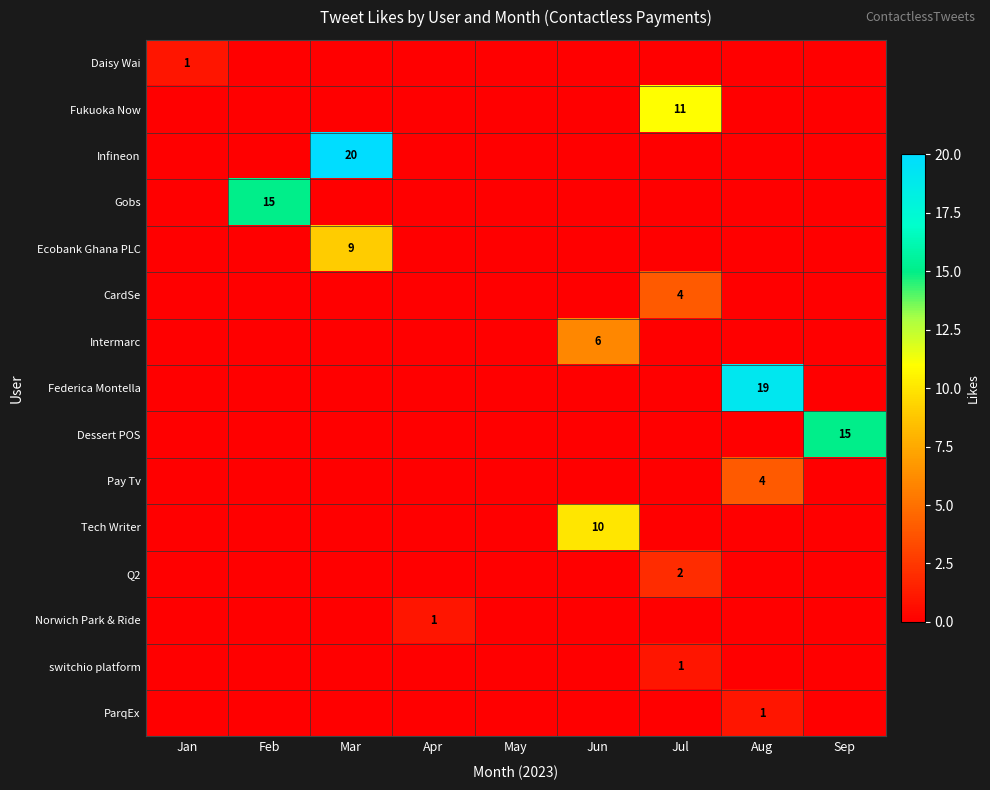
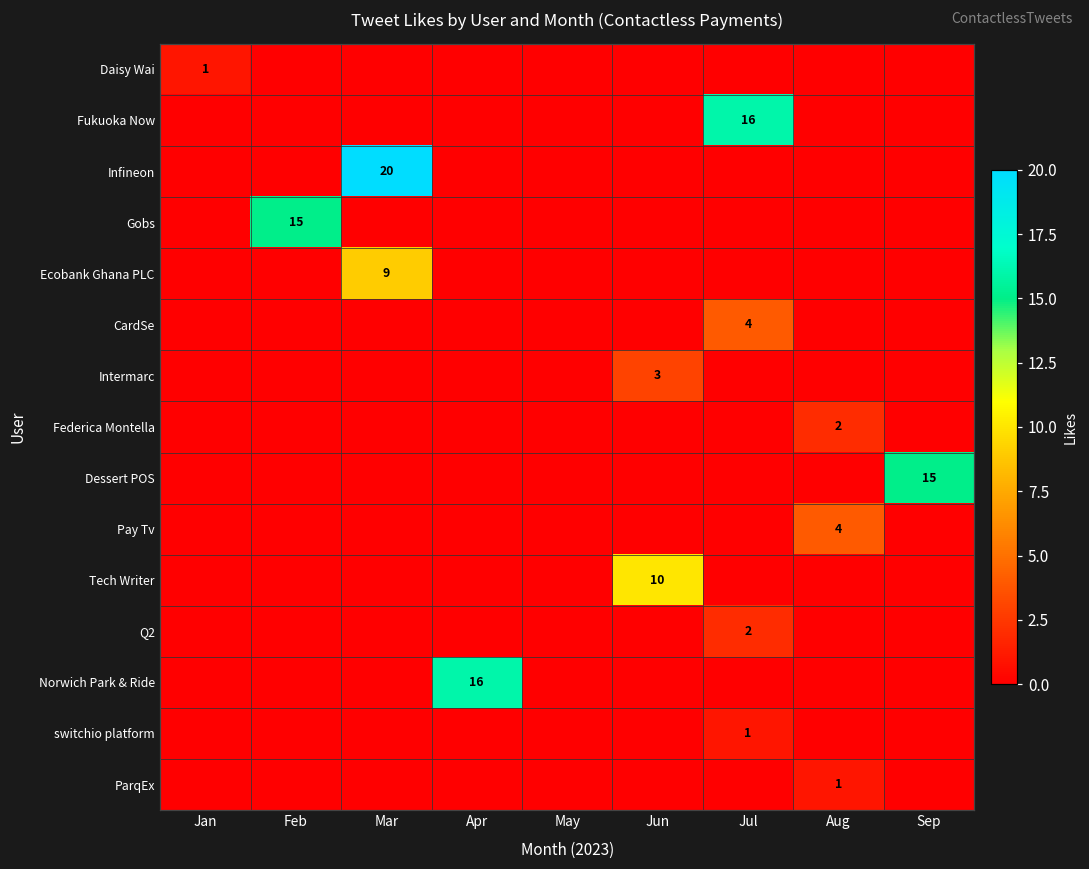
Fukuoka Now, Jul: 11 -> 16
Intermarc, Jun: 6 -> 3
Federica Montella, Aug: 19 -> 2
Norwich Park & Ride, Apr: 1 -> 16
